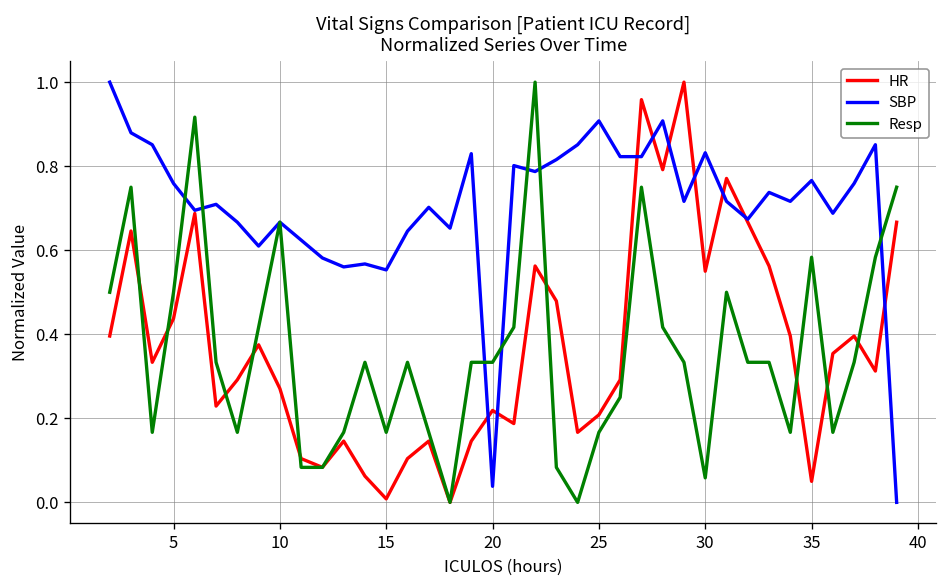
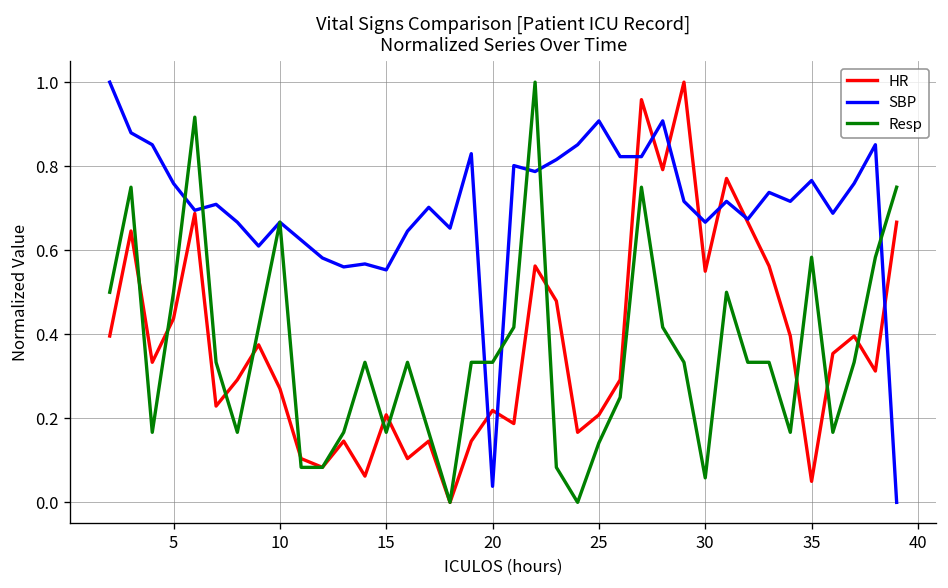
HR, 15: 0.01 -> 0.21
Resp, 25: 0.17 -> 0.14
SBP, 30: 0.83 -> 0.67
